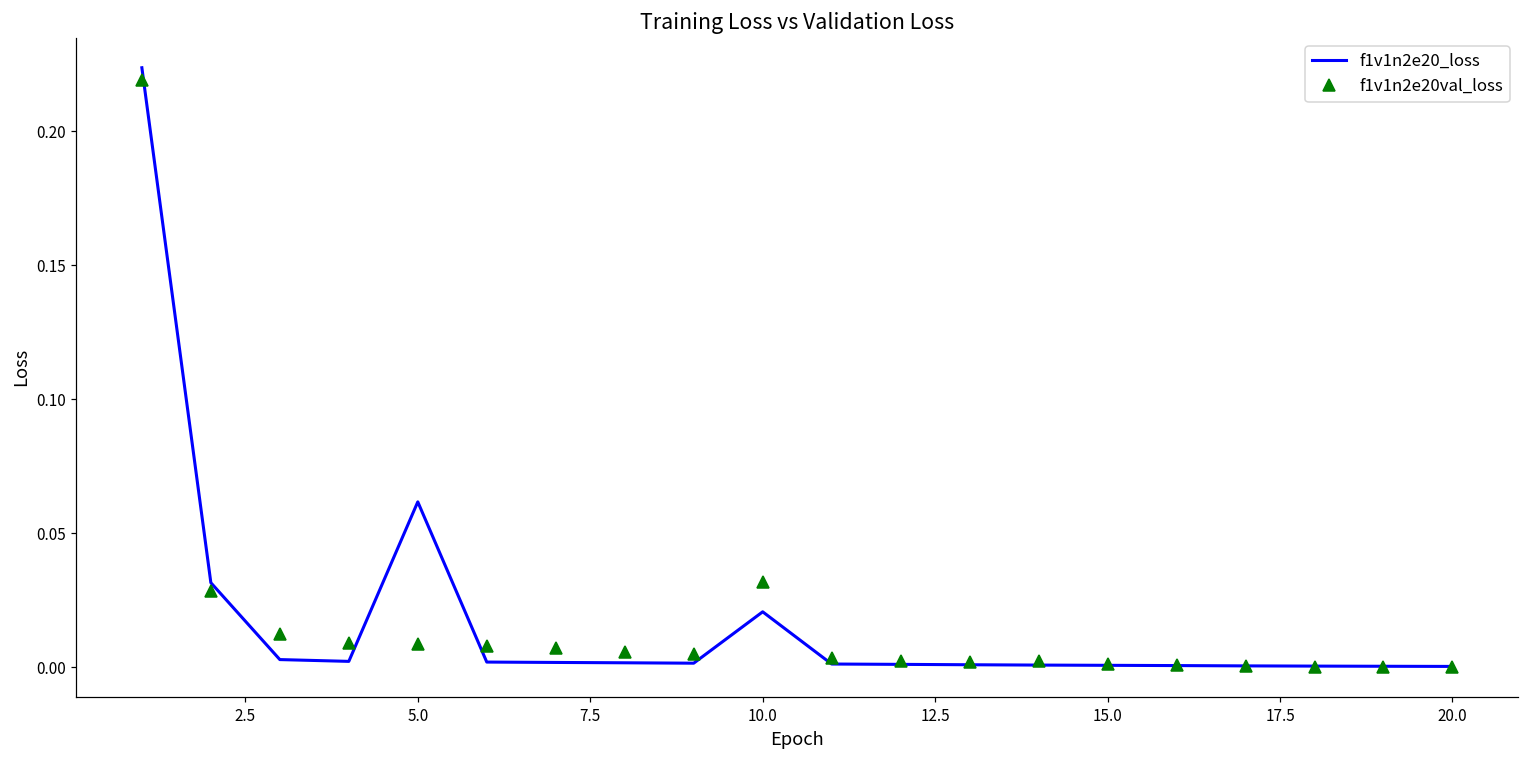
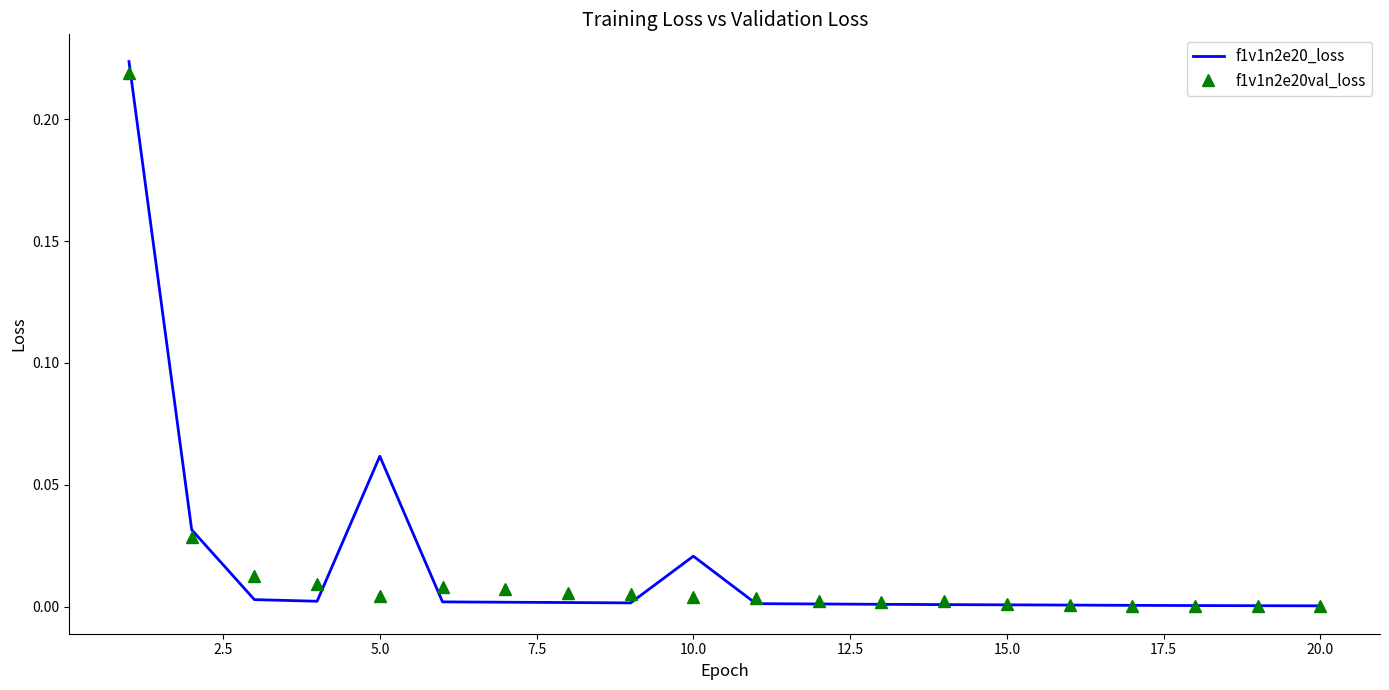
f1v1n2e20val_loss, 5.0: 0.009 -> 0.005
f1v1n2e20val_loss, 10.0: 0.032 -> 0.004
